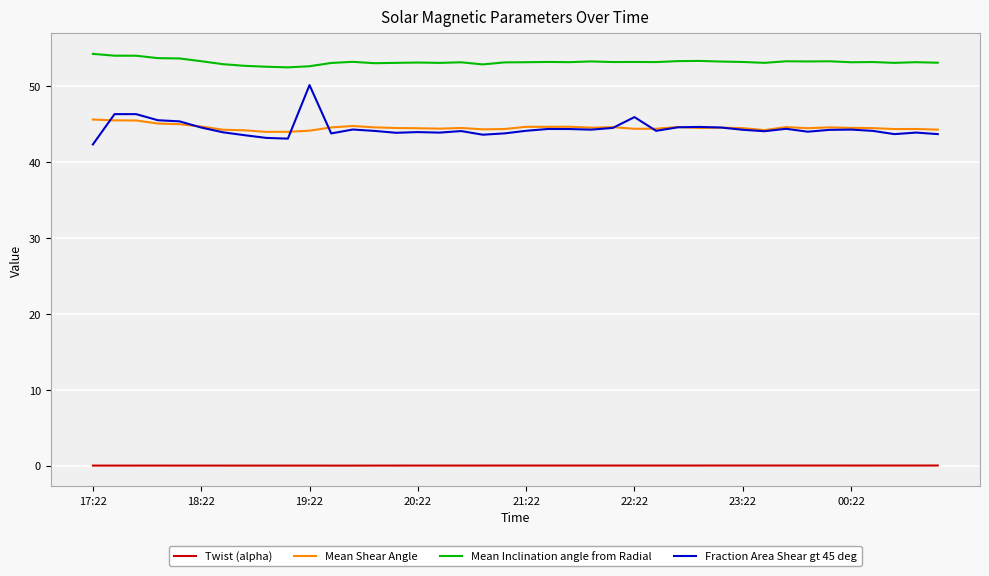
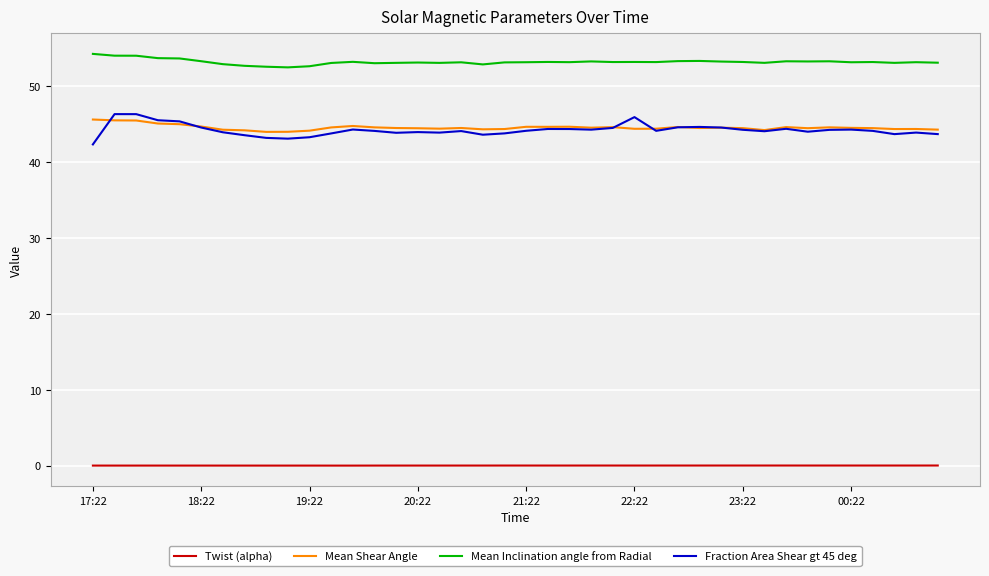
Fraction Area Shear gt 45 deg, 19:22: 50 -> 43
